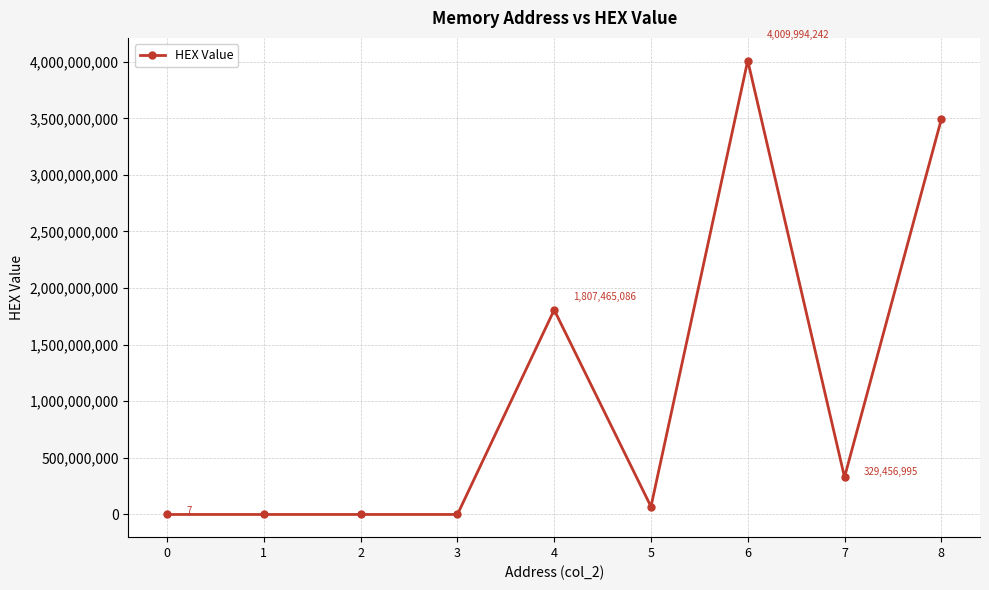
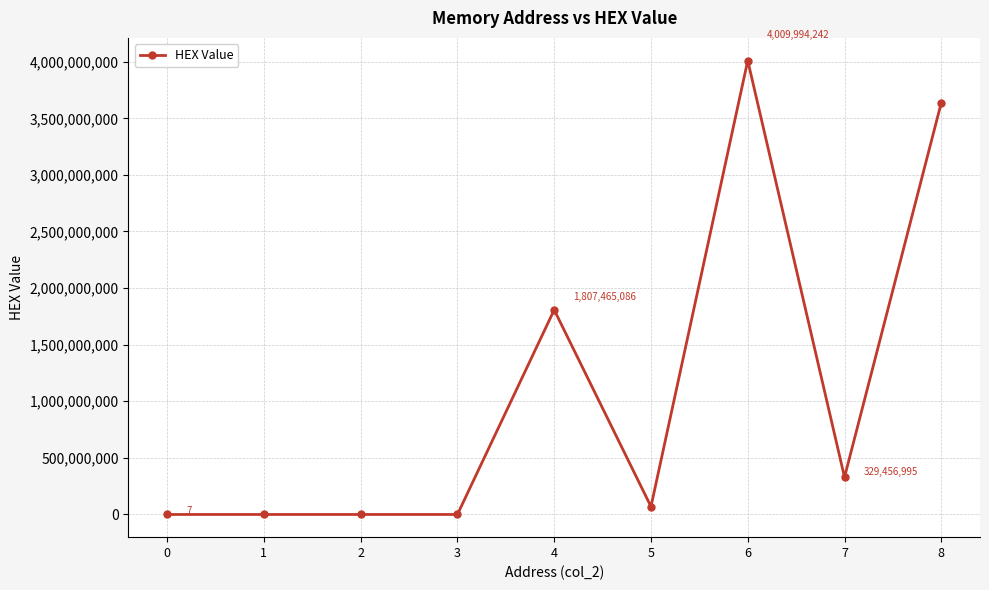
8: 3,490,000,000 -> 3,640,000,000
